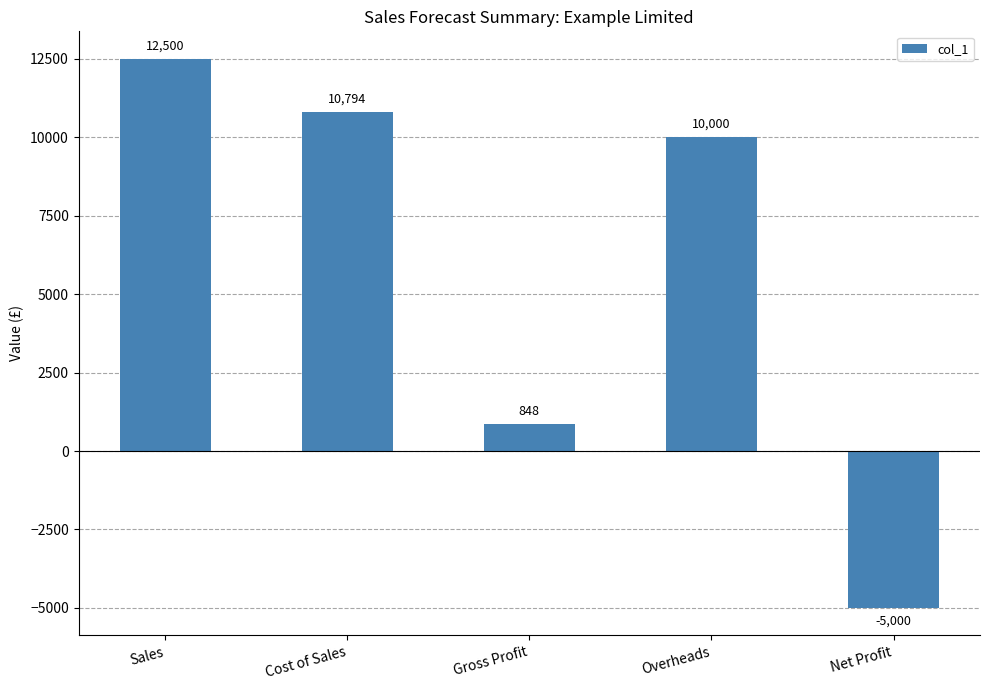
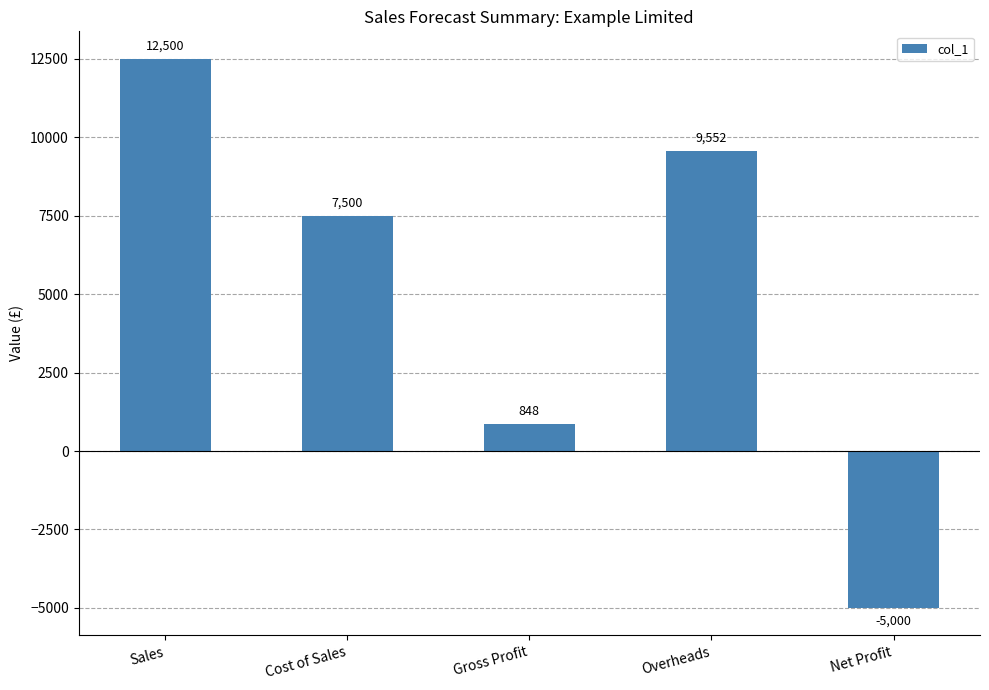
Cost of Sales: 10,794 -> 7,500
Overheads: 10,000 -> 9,552
